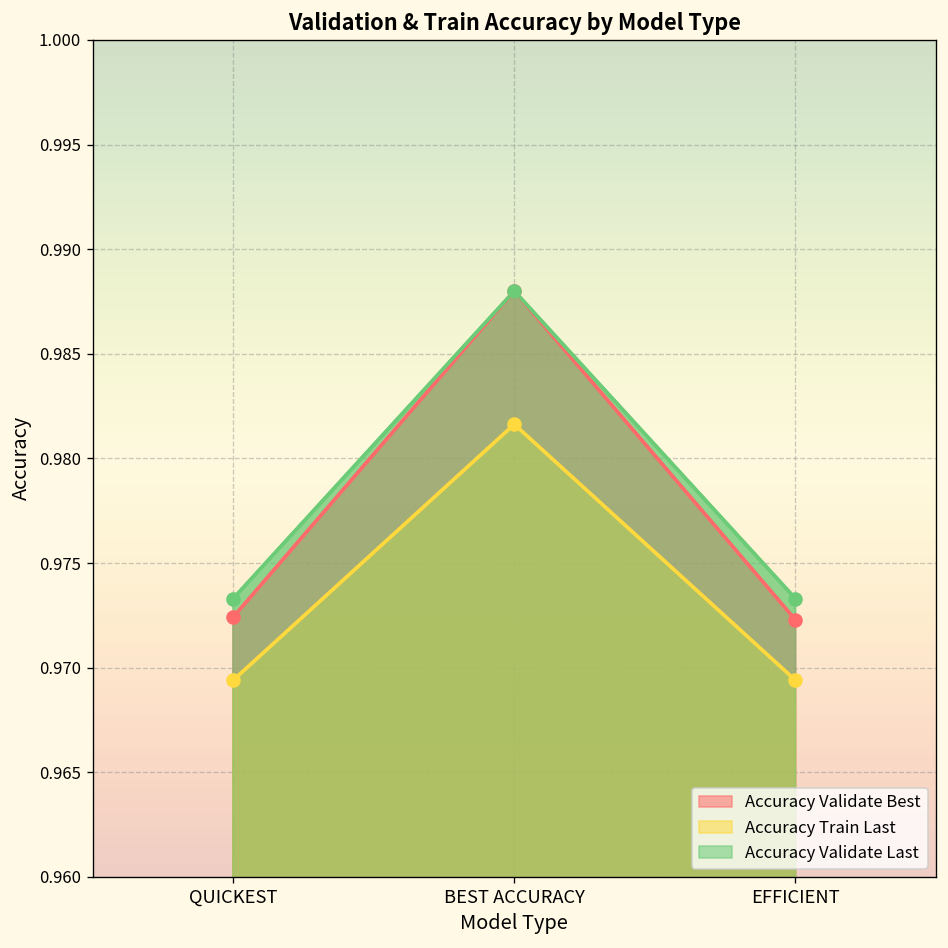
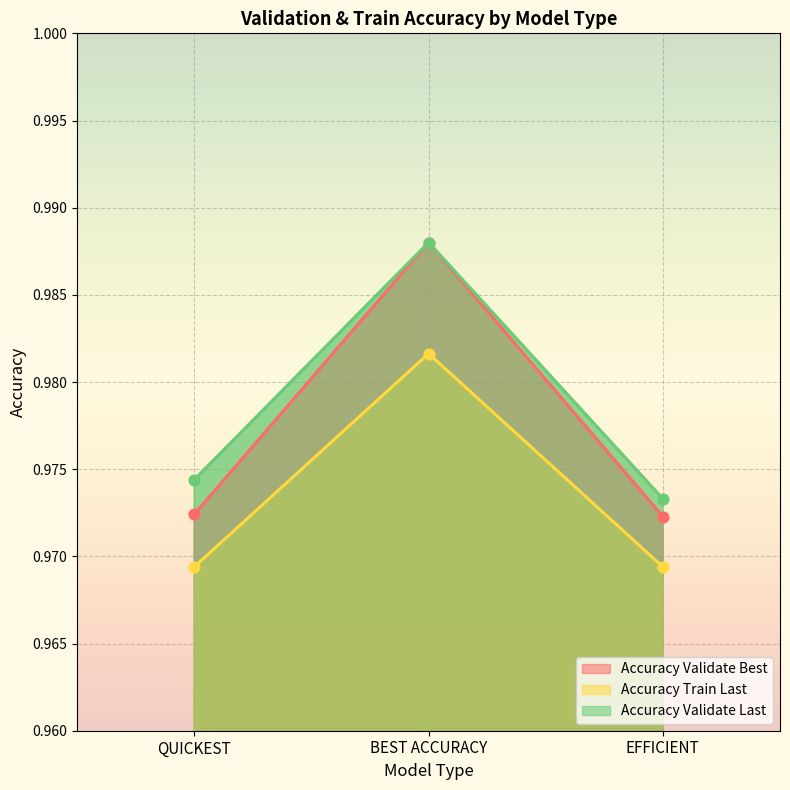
Accuracy Validate Last, QUICKEST: 0.9733 -> 0.9744
